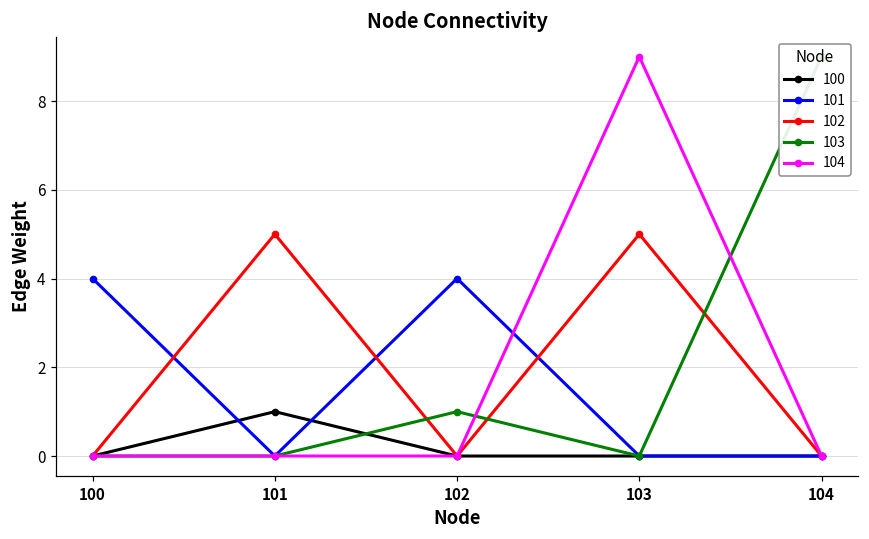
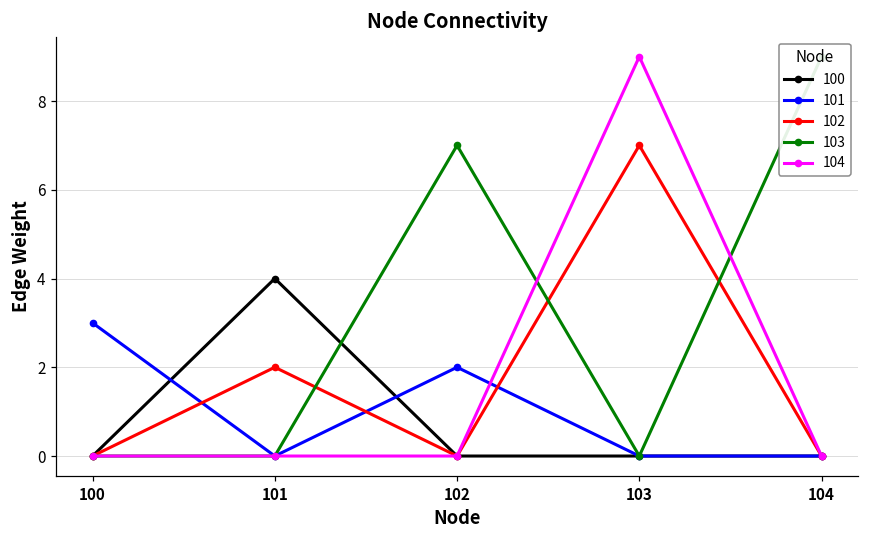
101, 100: 4 -> 3
100, 101: 1 -> 4
102, 101: 5 -> 2
101, 102: 4 -> 2
103, 102: 1 -> 7
102, 103: 5 -> 7
